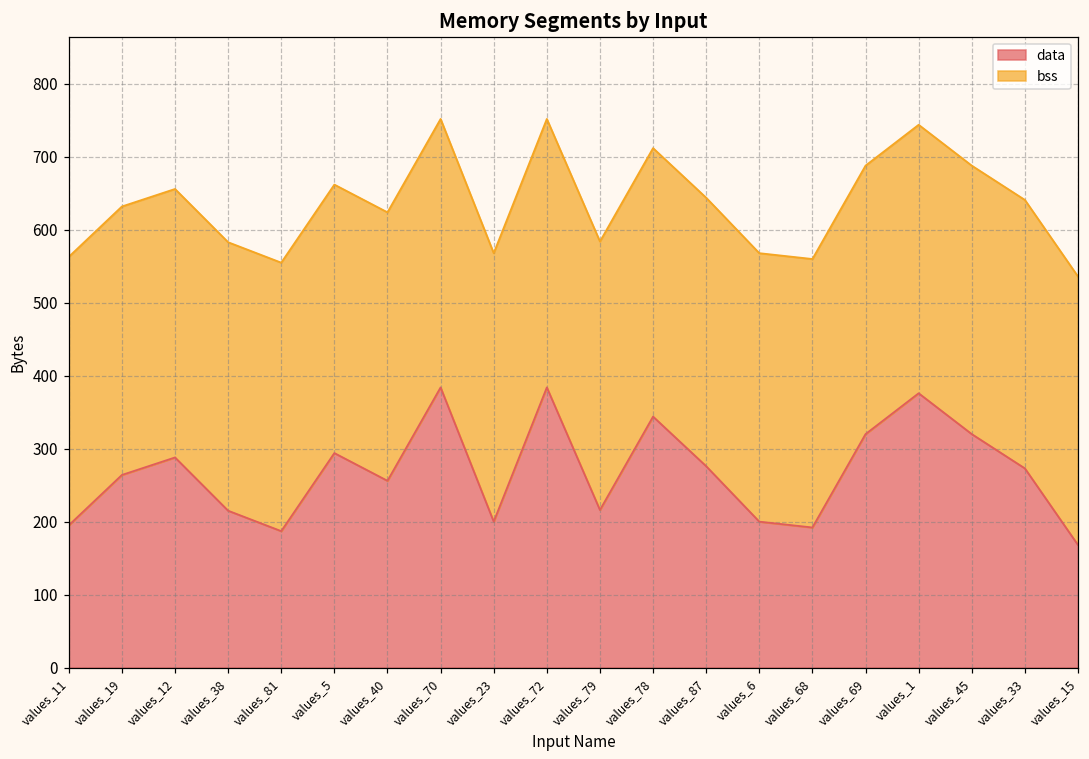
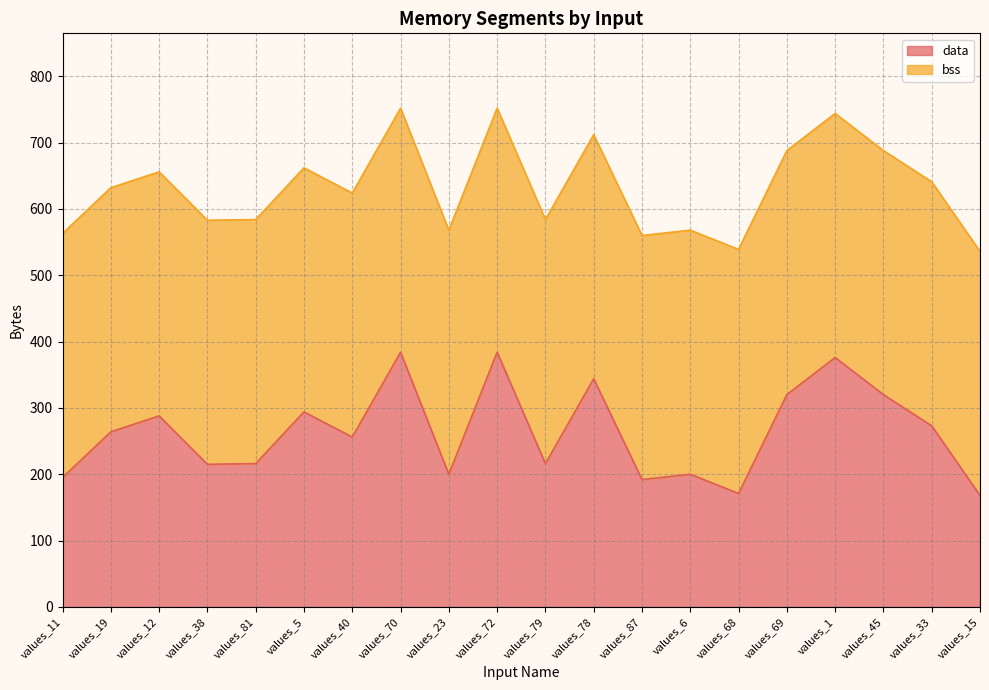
data, values_81: 190 -> 220
data, values_87: 280 -> 190
data, values_68: 190 -> 170
